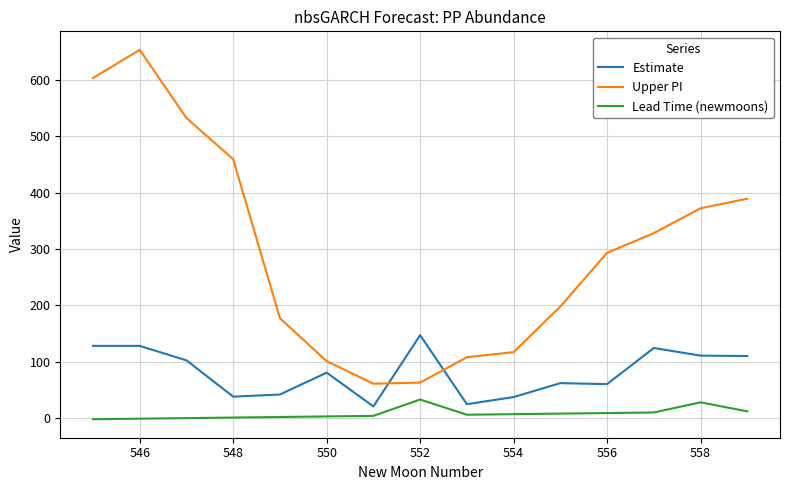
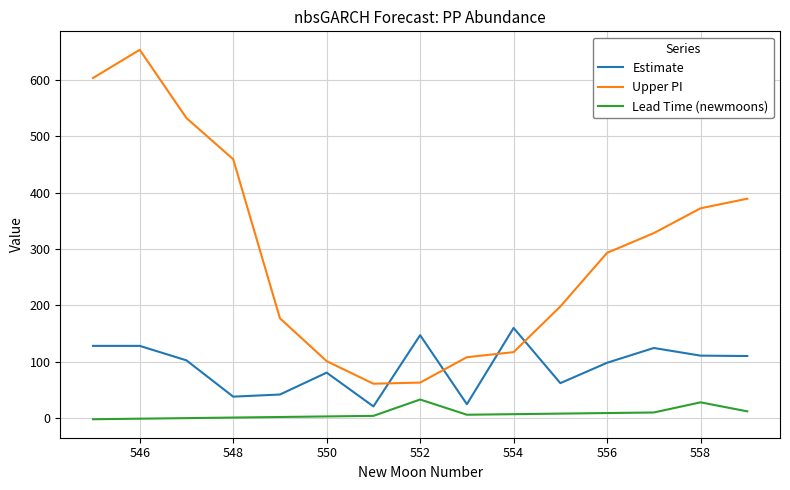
Estimate, 554: 40 -> 160
Estimate, 556: 60 -> 100
